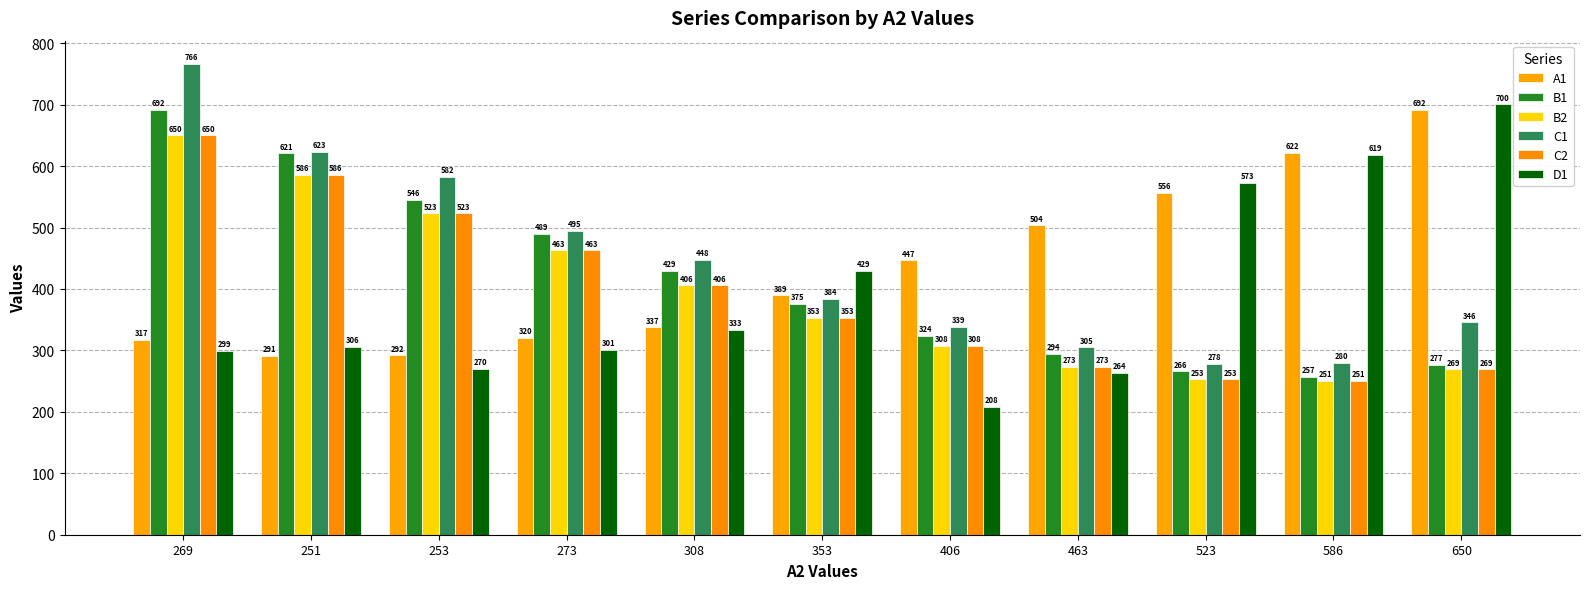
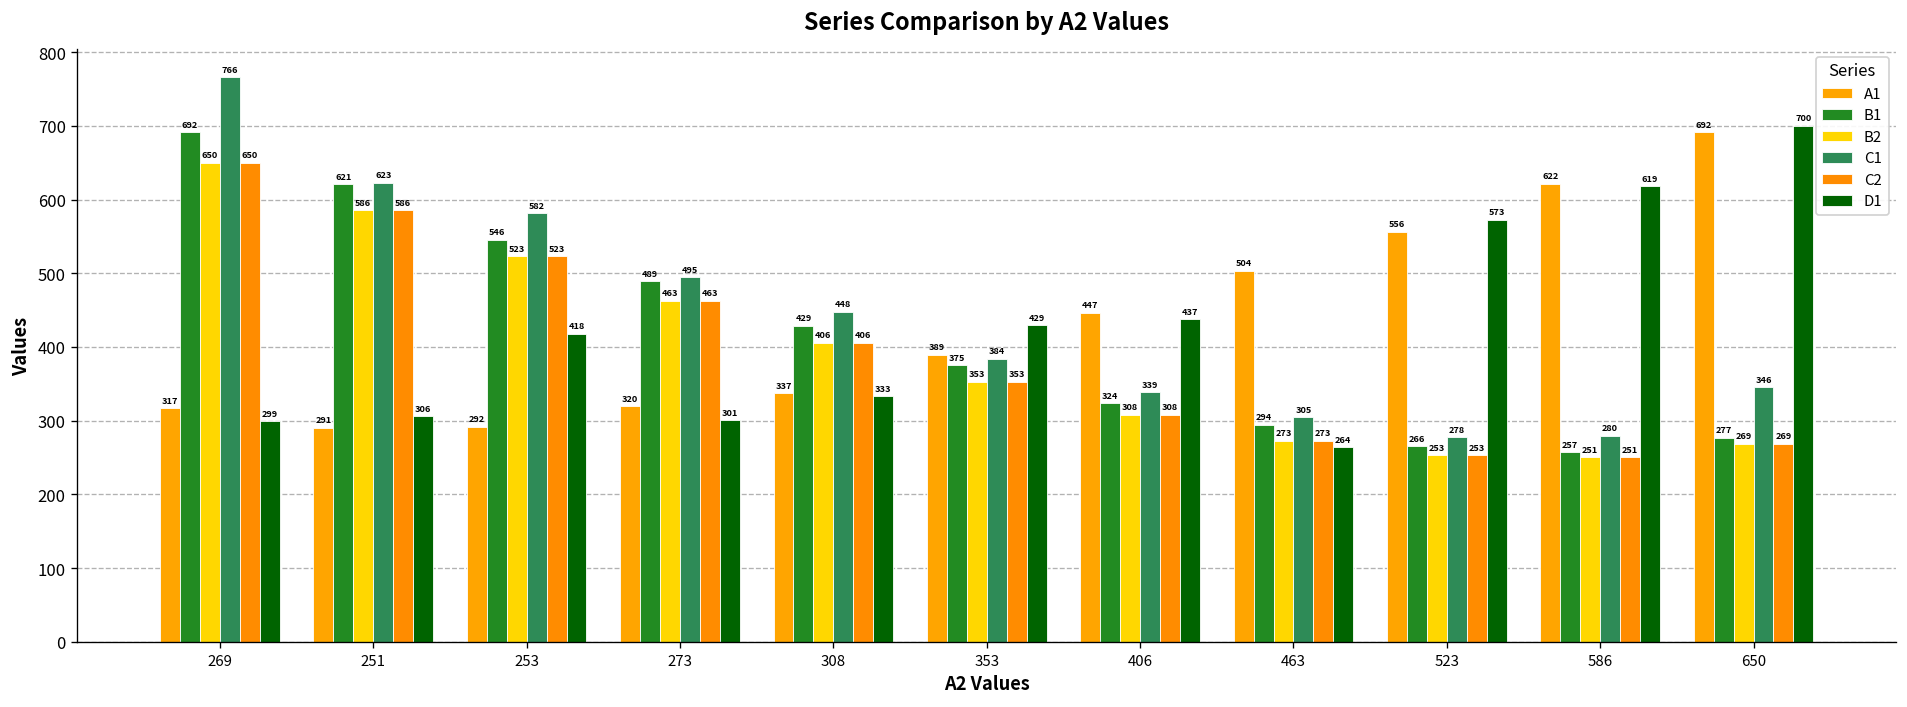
D1, 253: 270 -> 418
D1, 406: 208 -> 437
